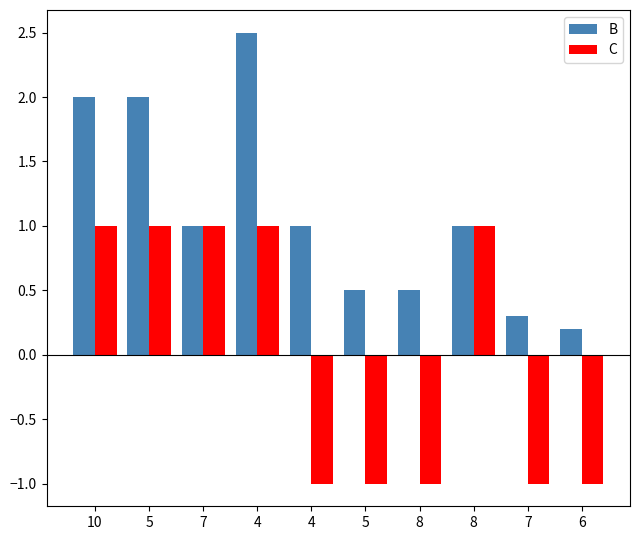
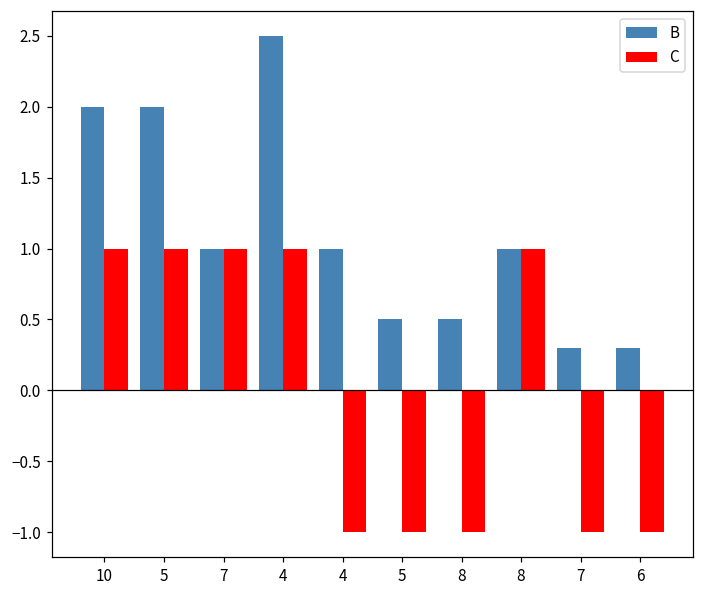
B, 6: 0.2 -> 0.3
